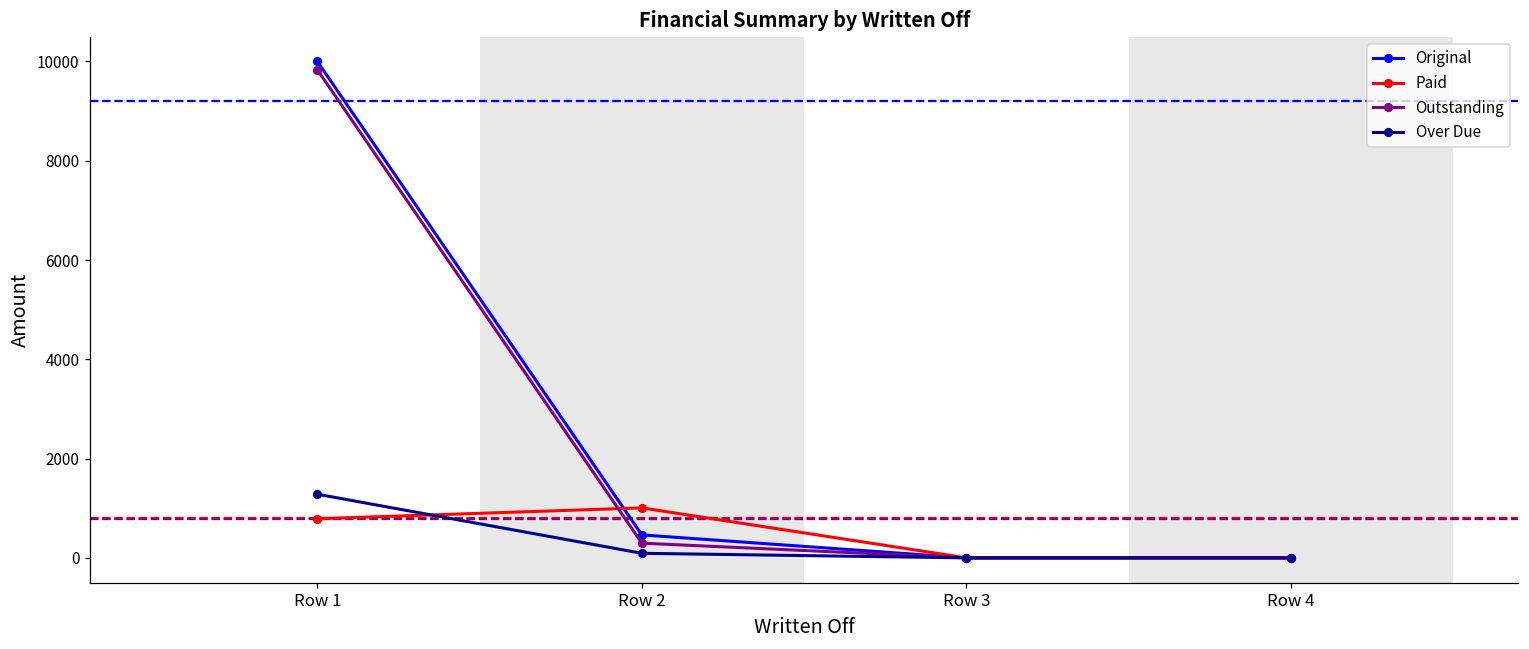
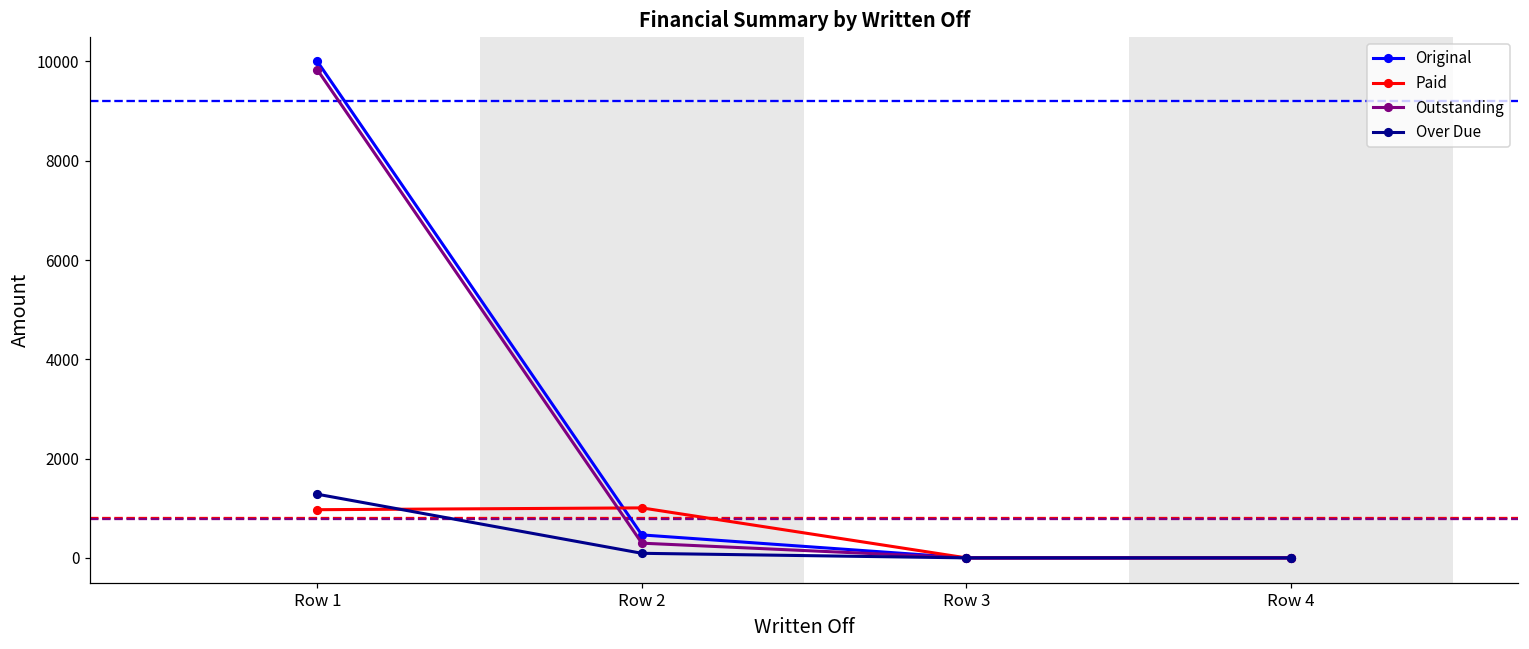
Paid, Row 1: 800 -> 1000
